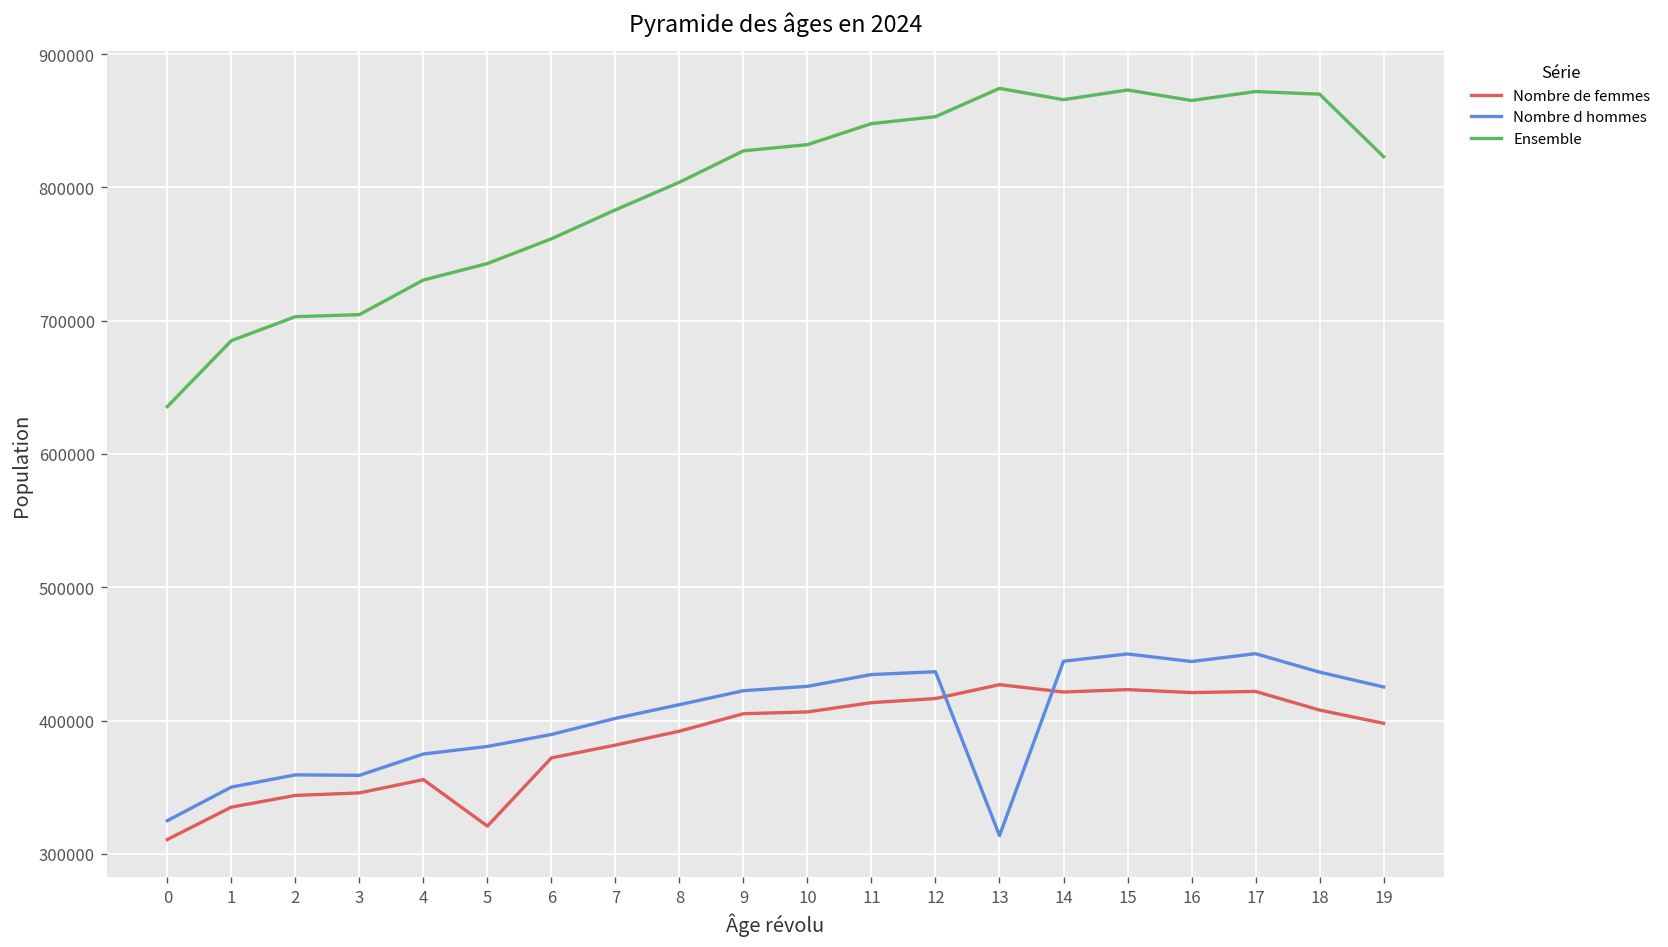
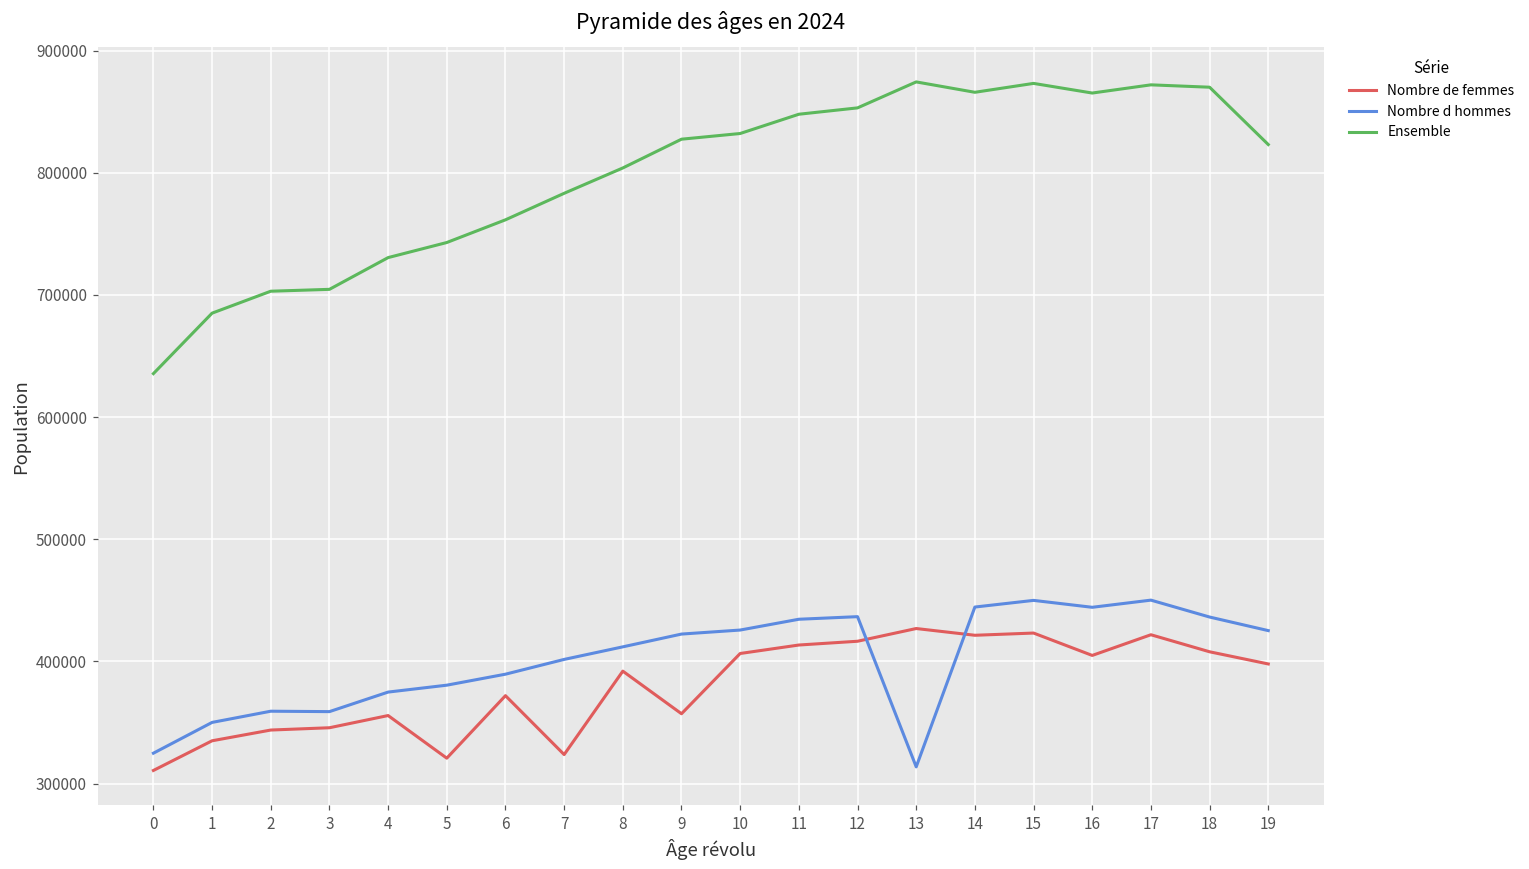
Nombre de femmes, 7: 382000 -> 324000
Nombre de femmes, 9: 405000 -> 357000
Nombre de femmes, 16: 421000 -> 405000
